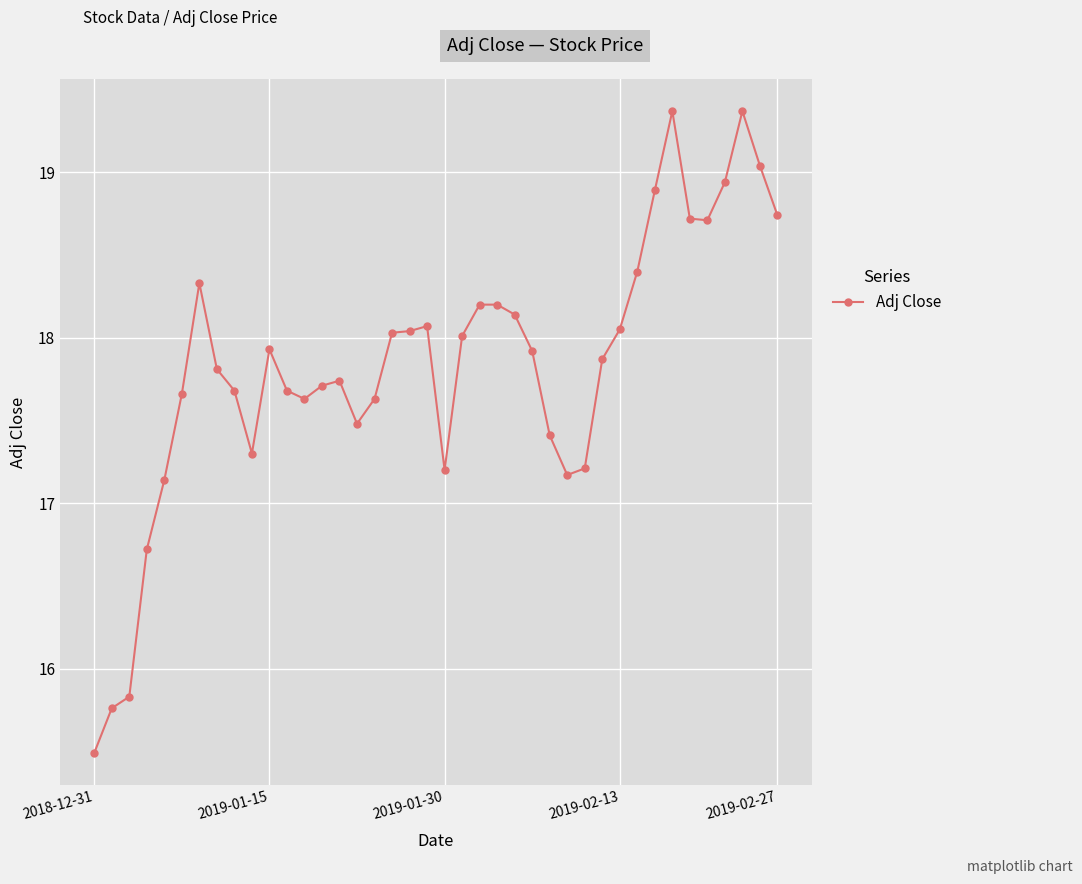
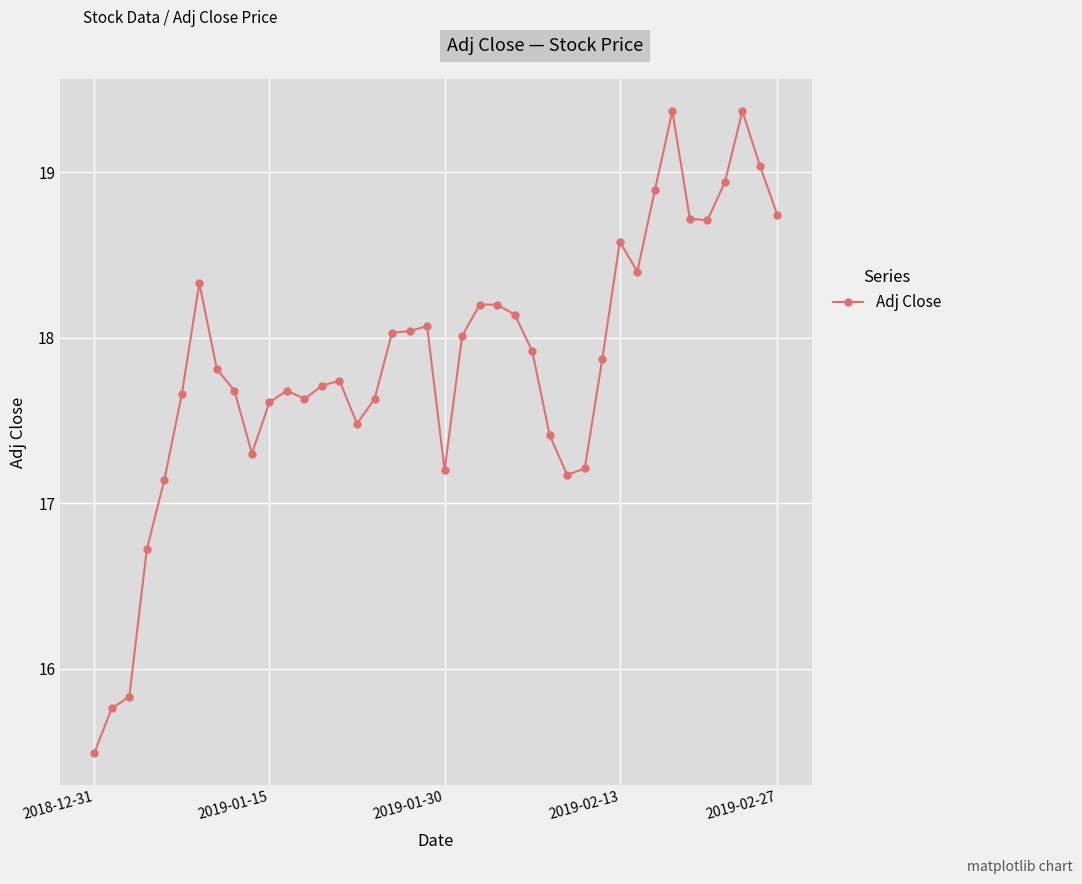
2019-01-15: 17.93 -> 17.61
2019-02-13: 18.05 -> 18.58
